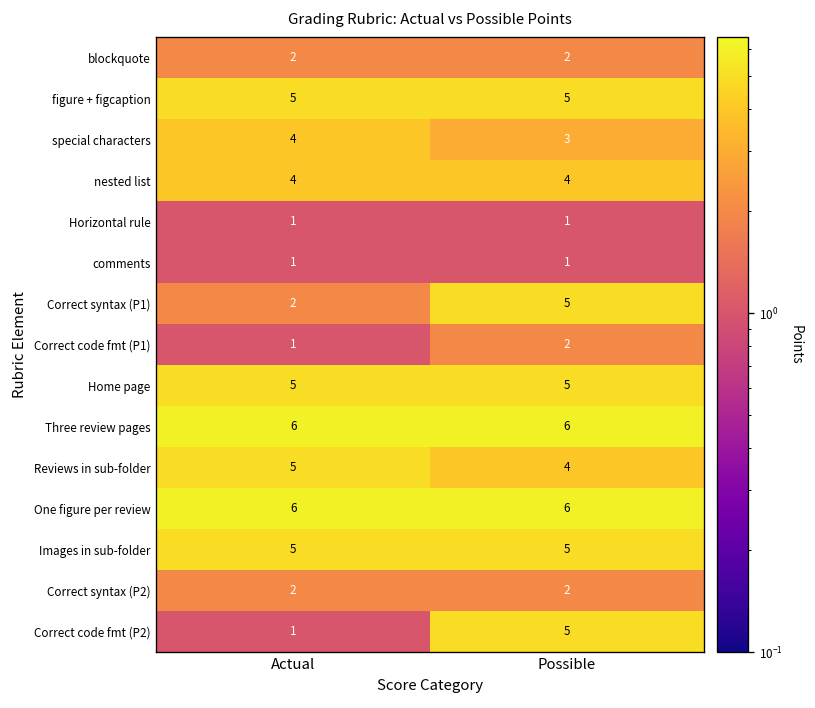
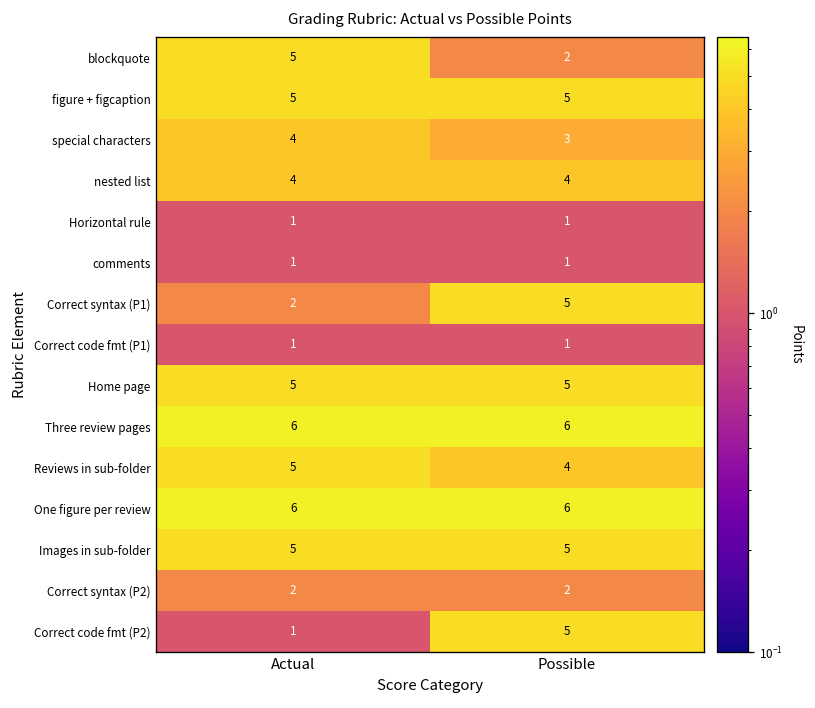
blockquote, Actual: 2 -> 5
Correct code fmt (P1), Possible: 2 -> 1
